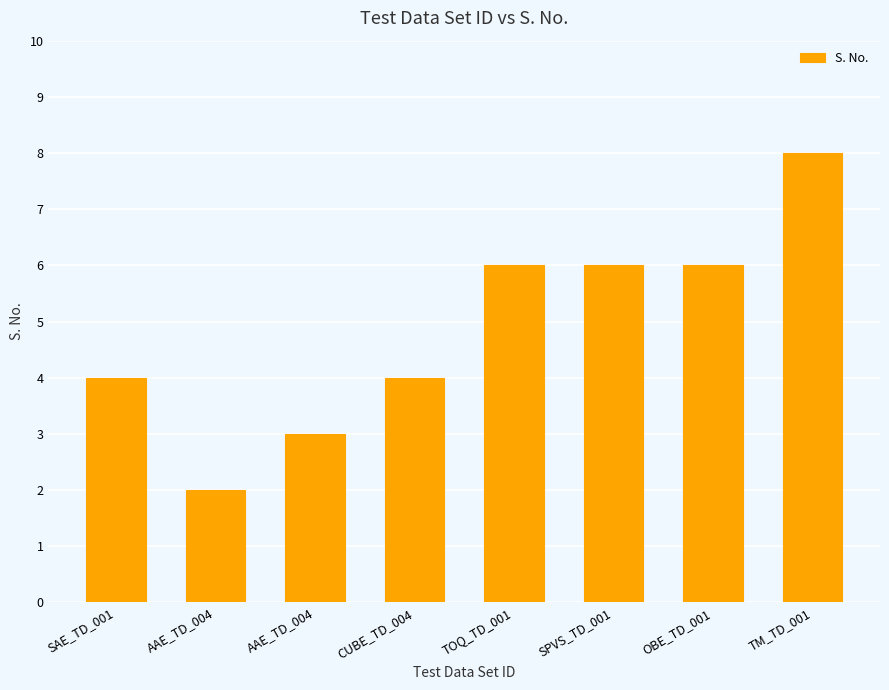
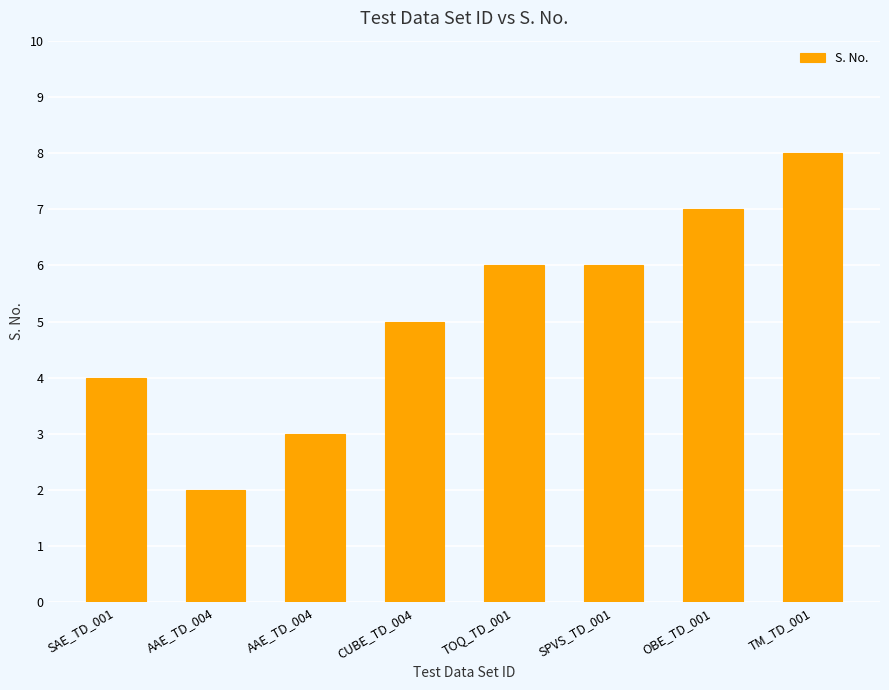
CUBE_TD_004: 4 -> 5
OBE_TD_001: 6 -> 7
